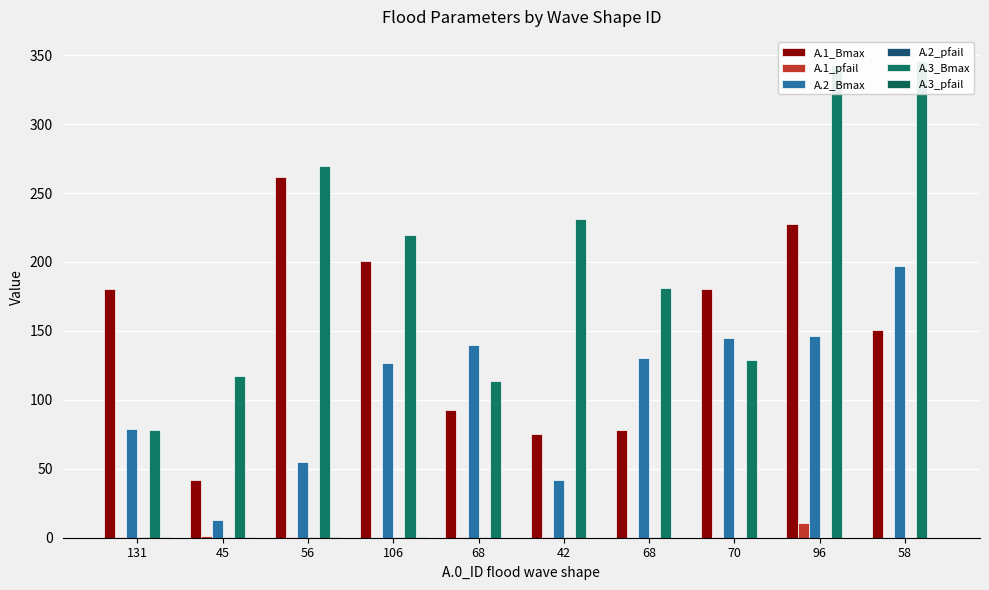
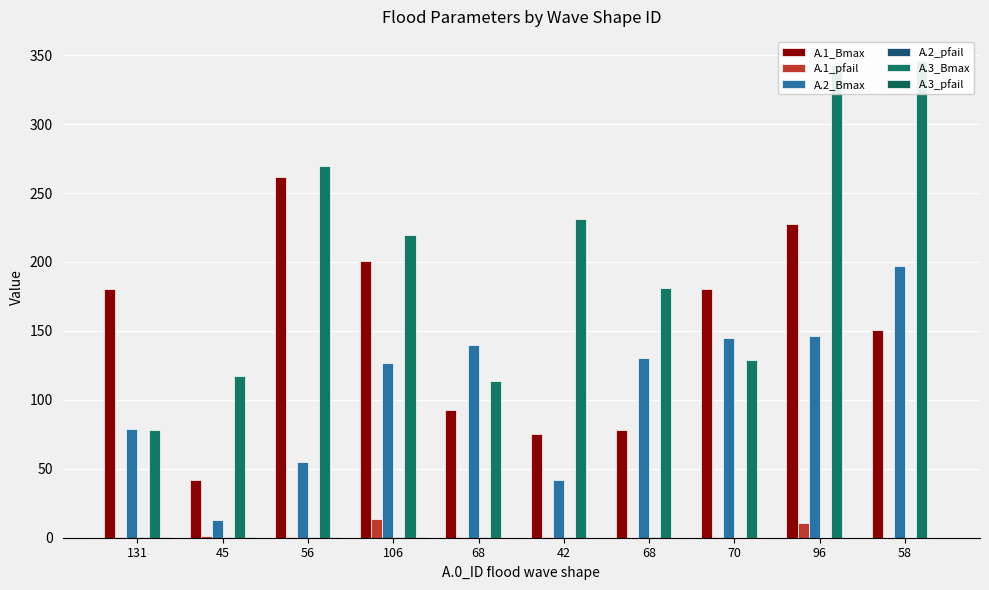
A.1_pfail, 106: 0 -> 13
